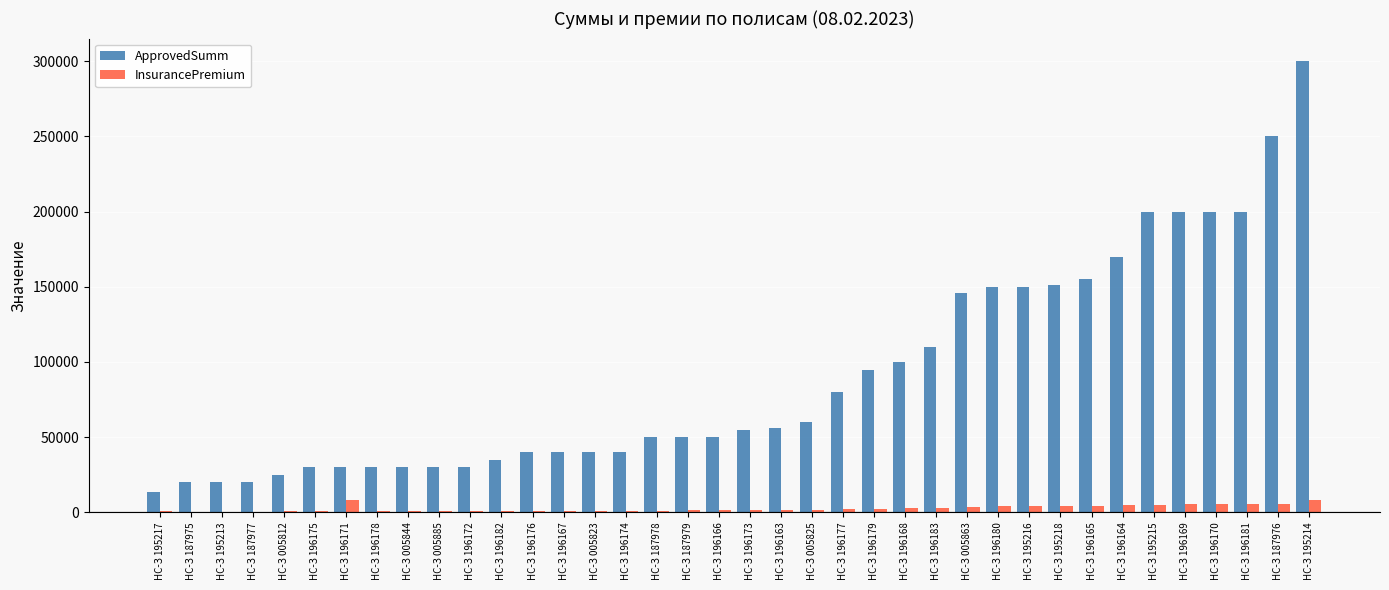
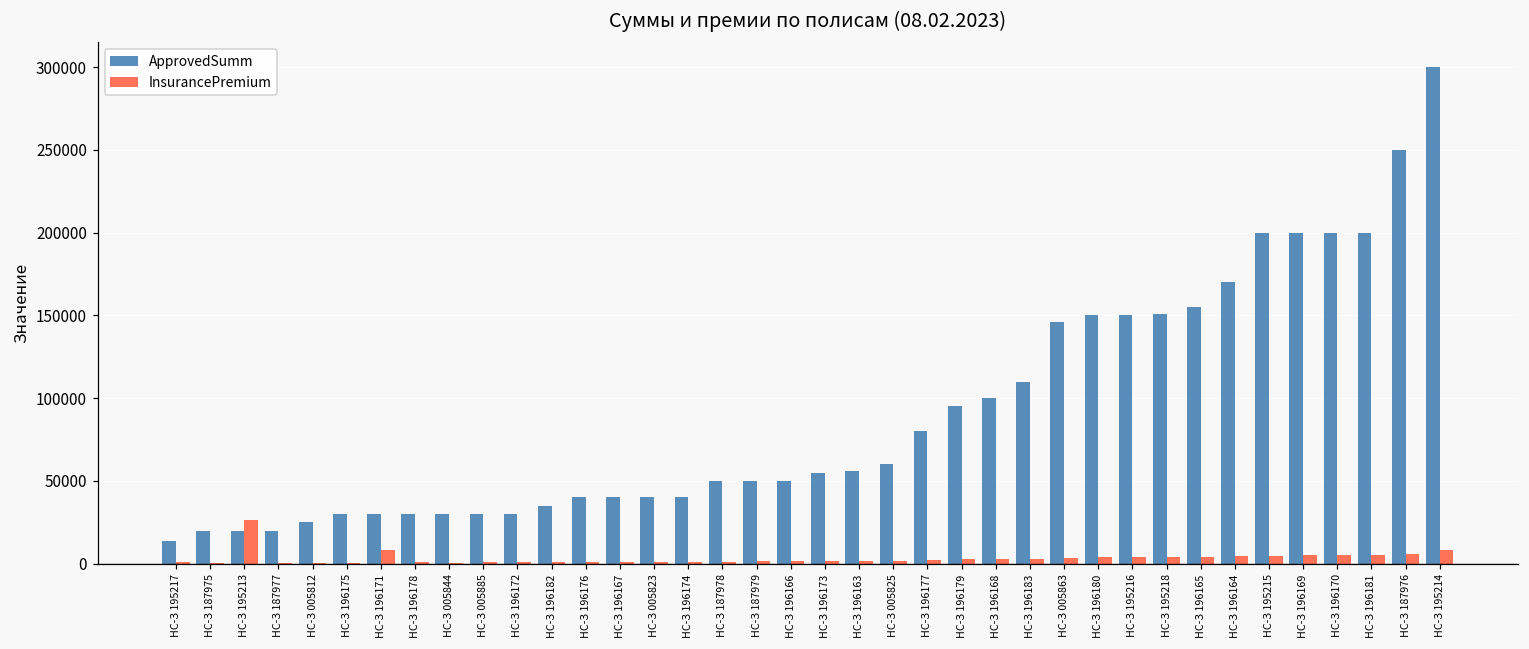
InsurancePremium, НС-З 195213: 1000 -> 27000
